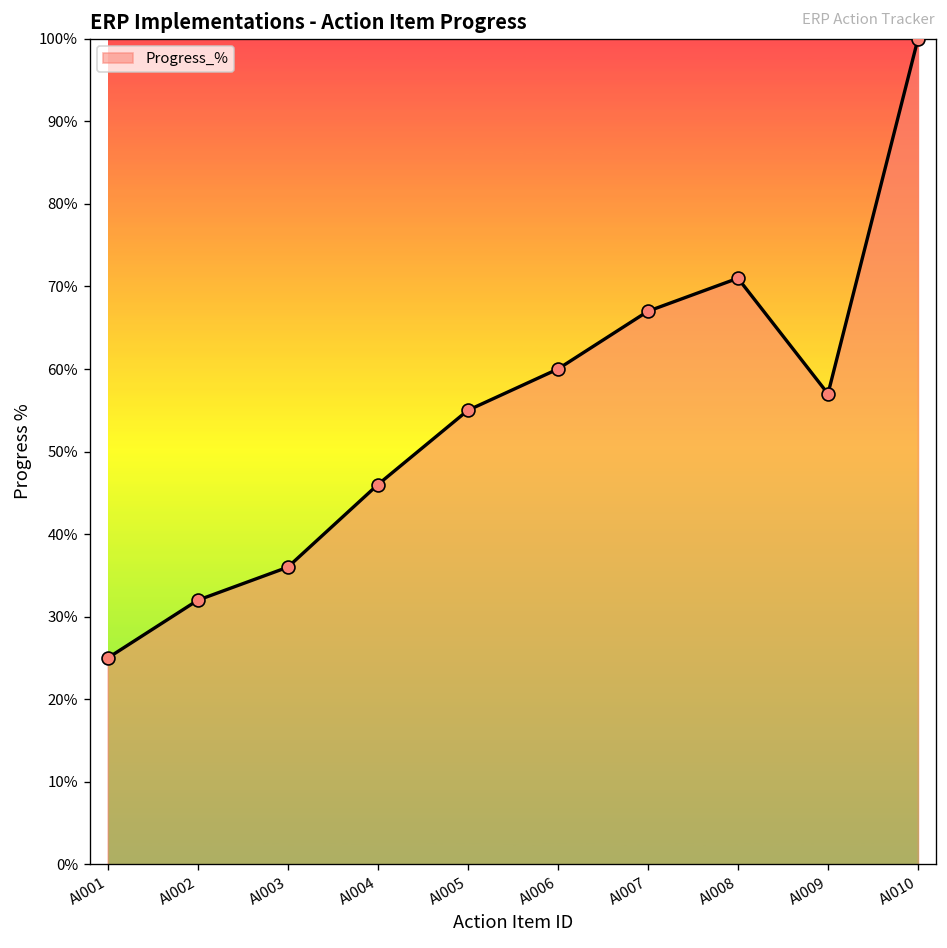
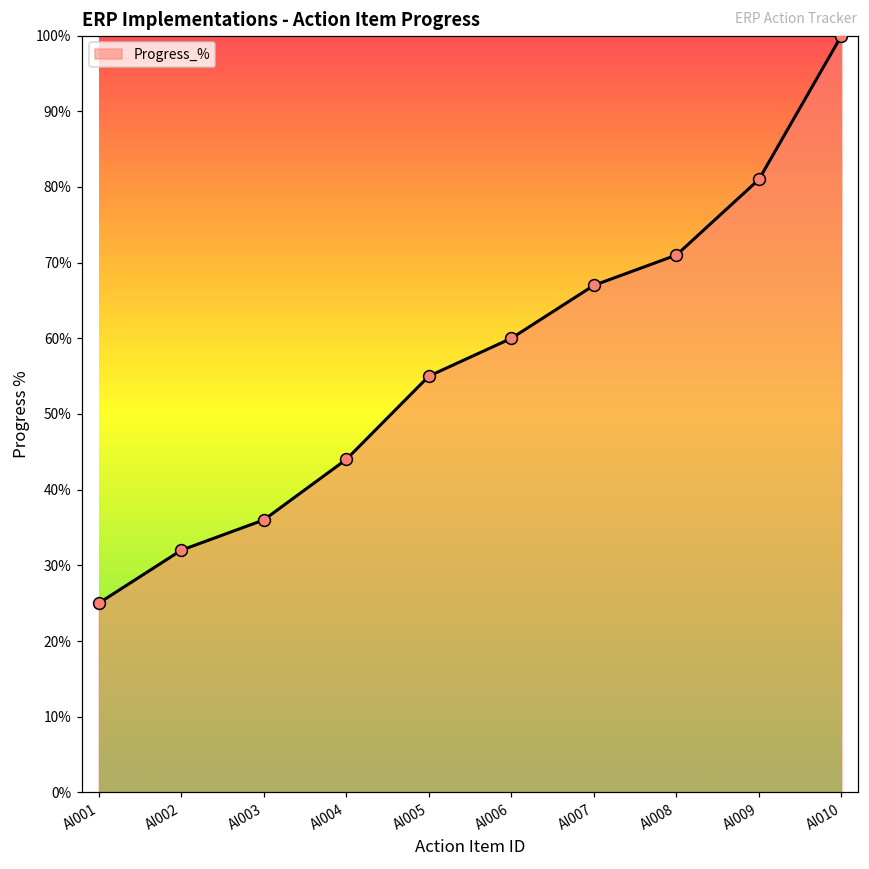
AI004: 46% -> 44%
AI009: 57% -> 81%
